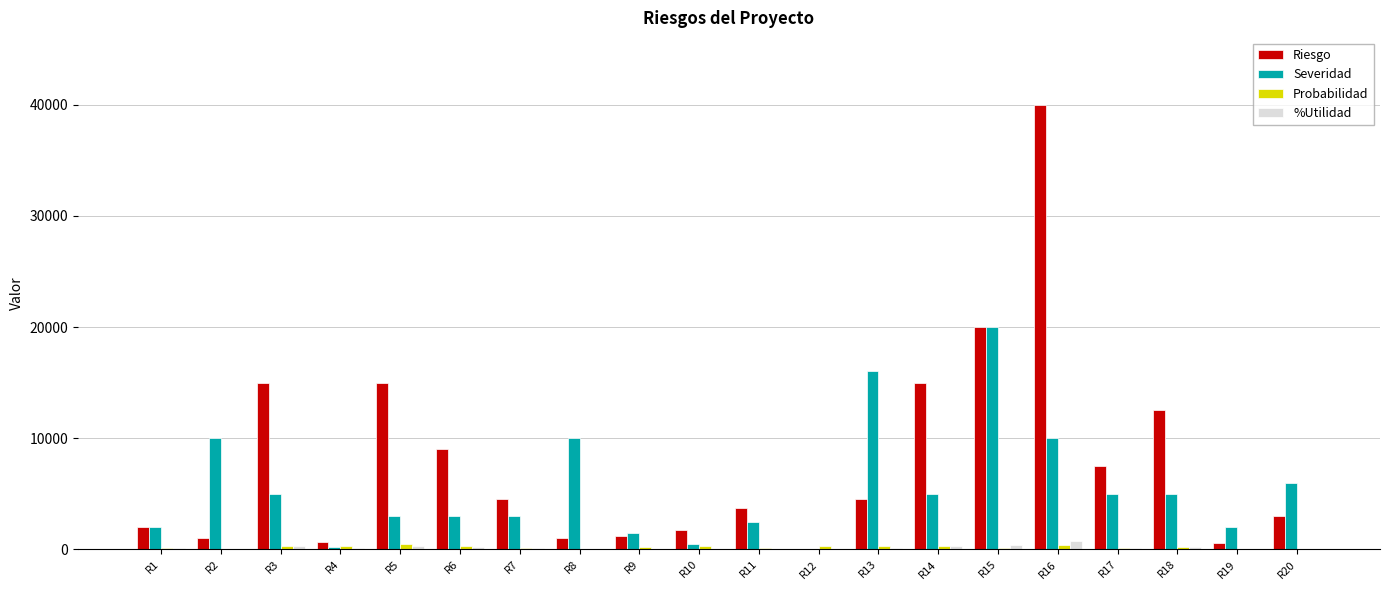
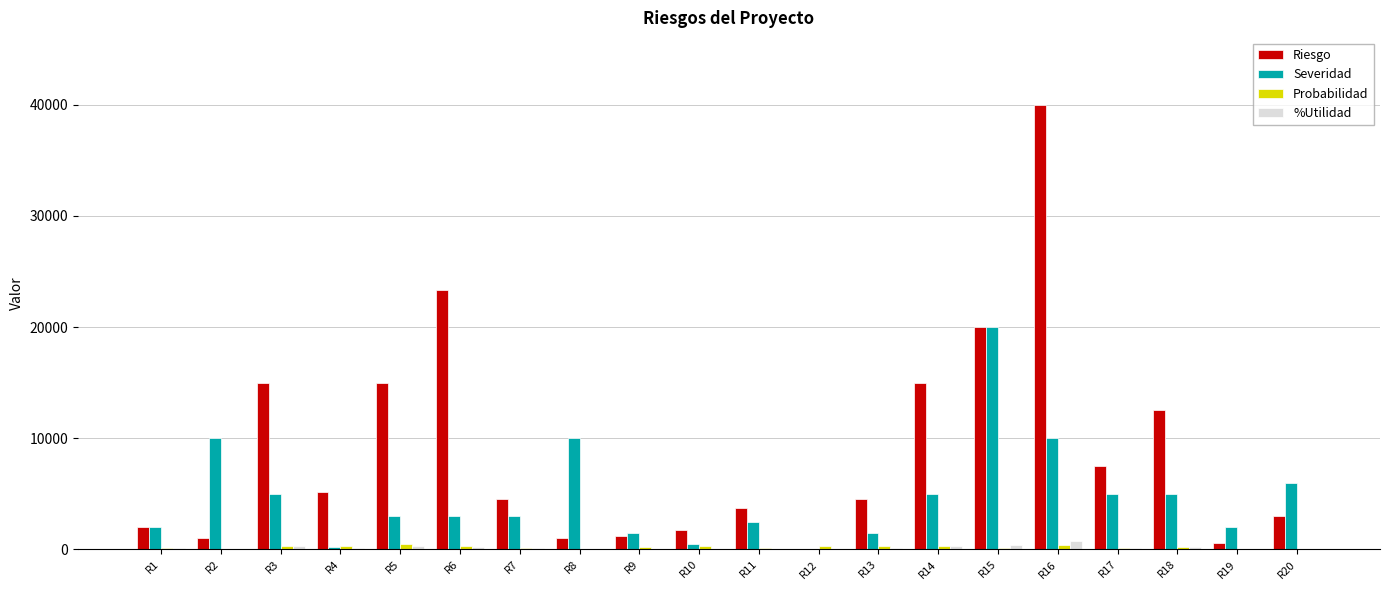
Riesgo, R4: 700 -> 5200
Riesgo, R6: 9000 -> 23300
Severidad, R13: 16100 -> 1500
